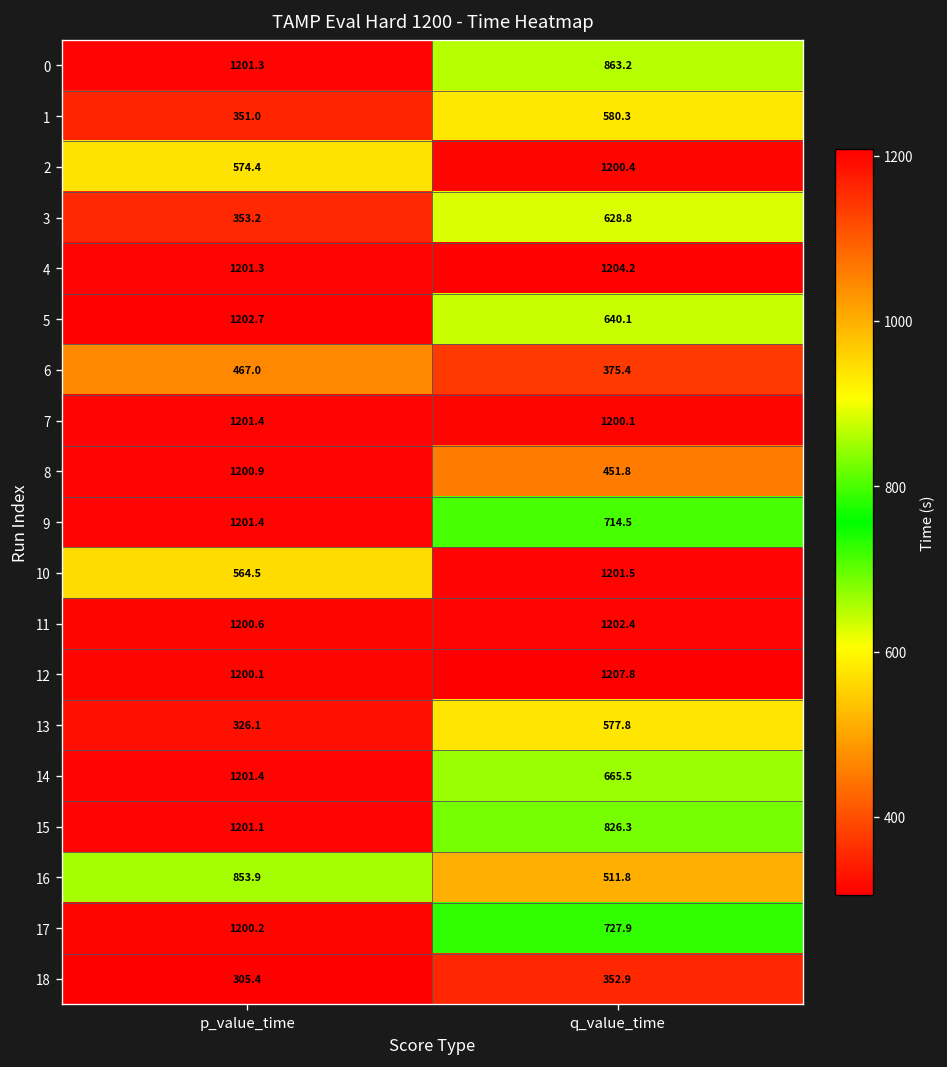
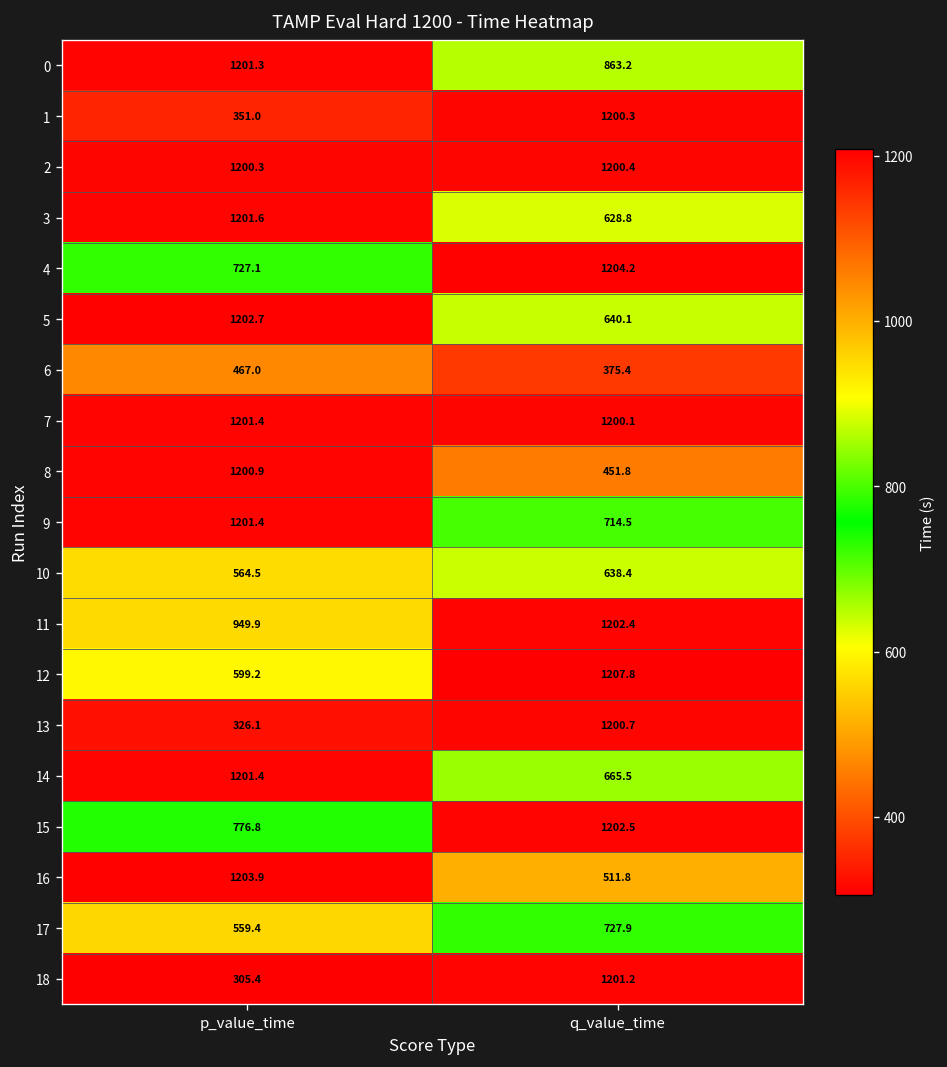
1, q_value_time: 580.3 -> 1200.3
2, p_value_time: 574.4 -> 1200.3
3, p_value_time: 353.2 -> 1201.6
4, p_value_time: 1201.3 -> 727.1
10, q_value_time: 1201.5 -> 638.4
11, p_value_time: 1200.6 -> 949.9
12, p_value_time: 1200.1 -> 599.2
13, q_value_time: 577.8 -> 1200.7
15, p_value_time: 1201.1 -> 776.8
15, q_value_time: 826.3 -> 1202.5
16, p_value_time: 853.9 -> 1203.9
17, p_value_time: 1200.2 -> 559.4
18, q_value_time: 352.9 -> 1201.2
